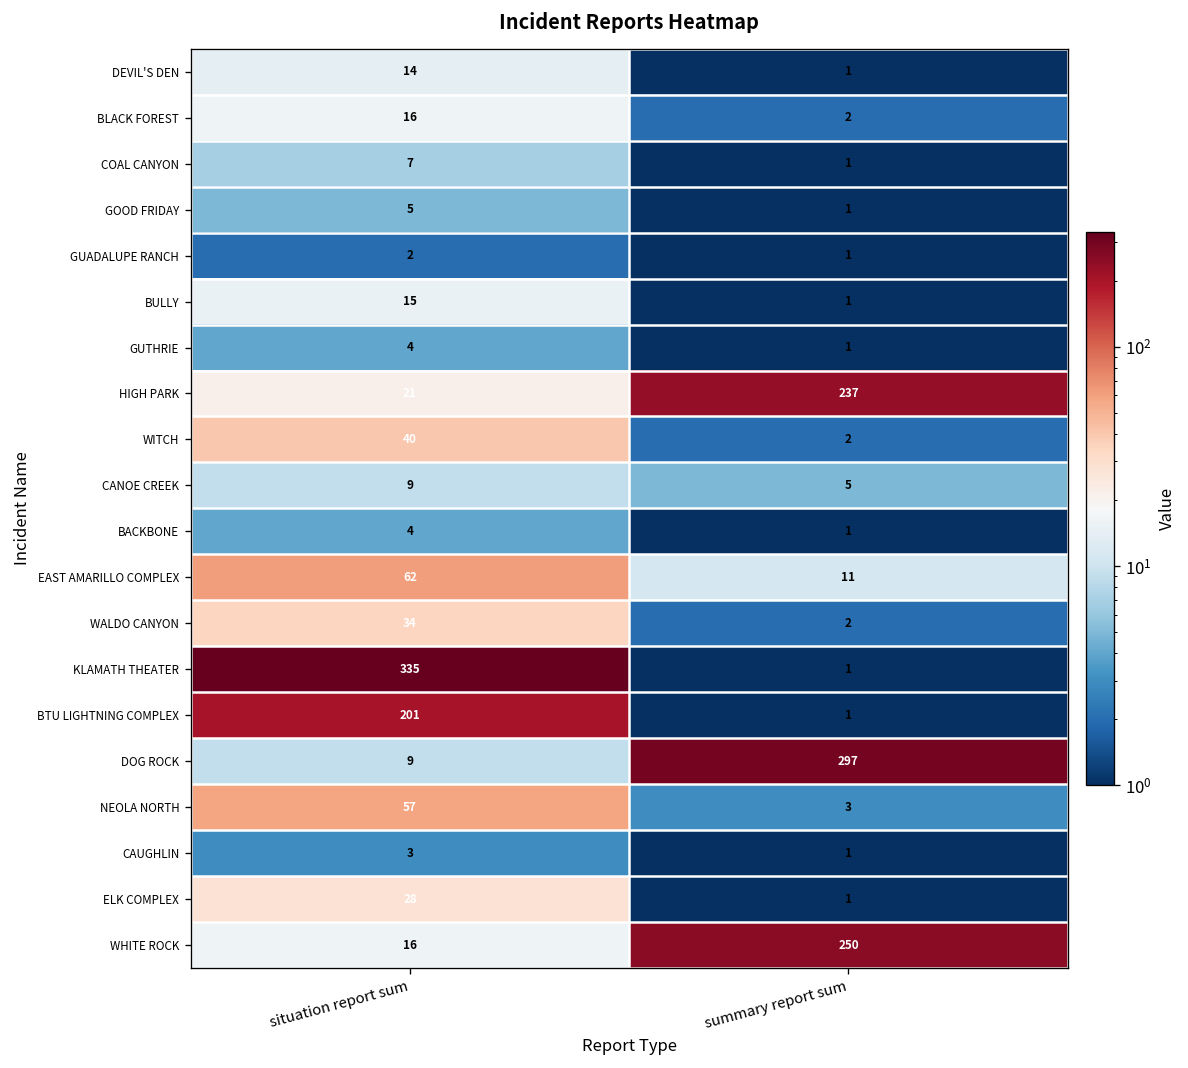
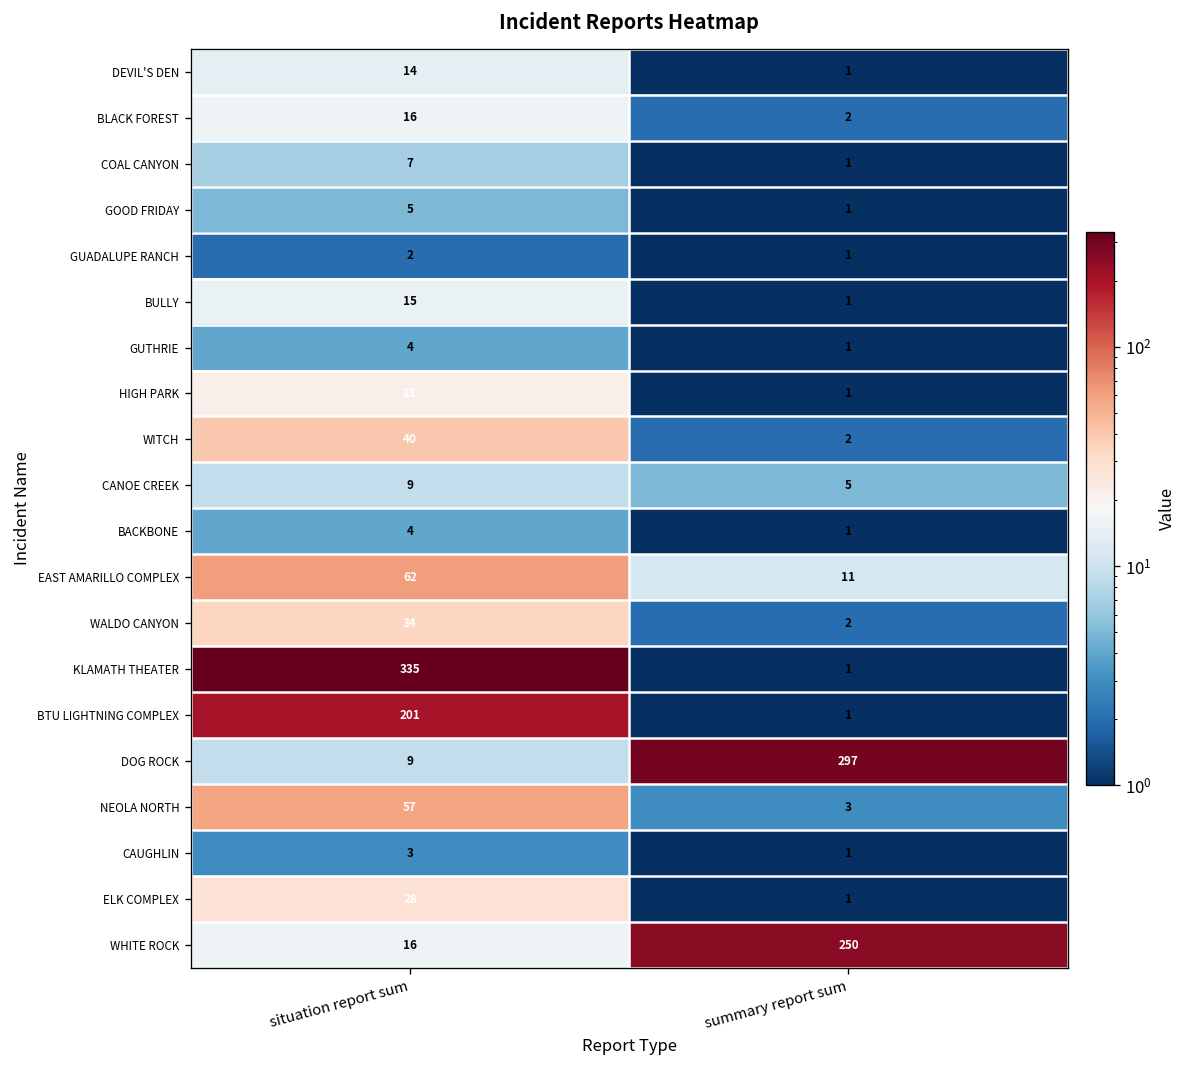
HIGH PARK, summary report sum: 237 -> 1
